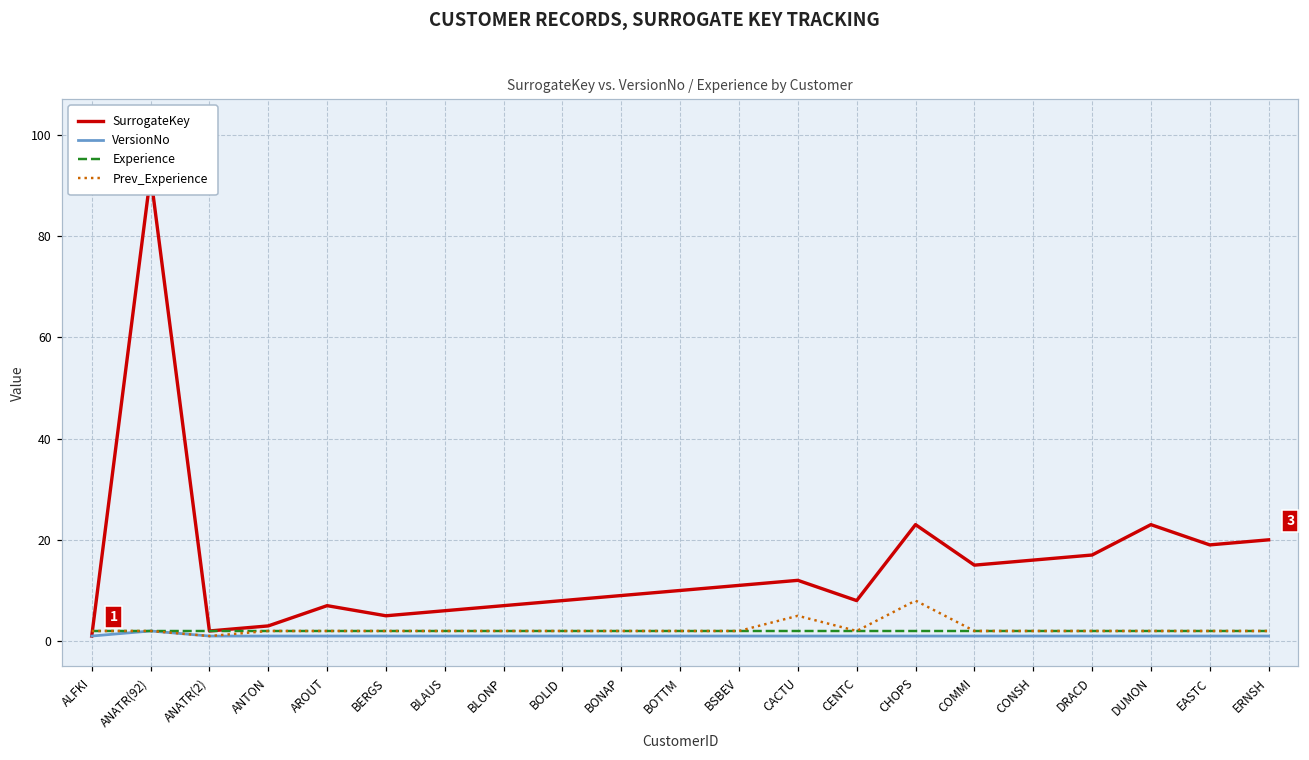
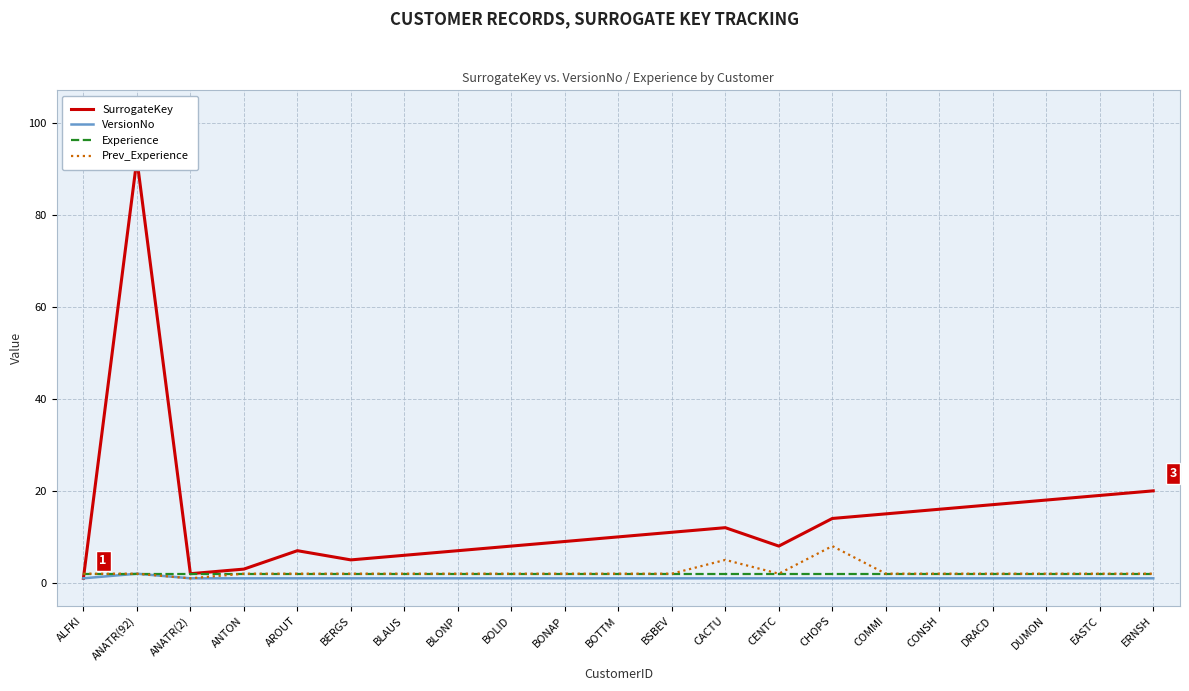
SurrogateKey, CHOPS: 23 -> 14
SurrogateKey, DUMON: 23 -> 18
